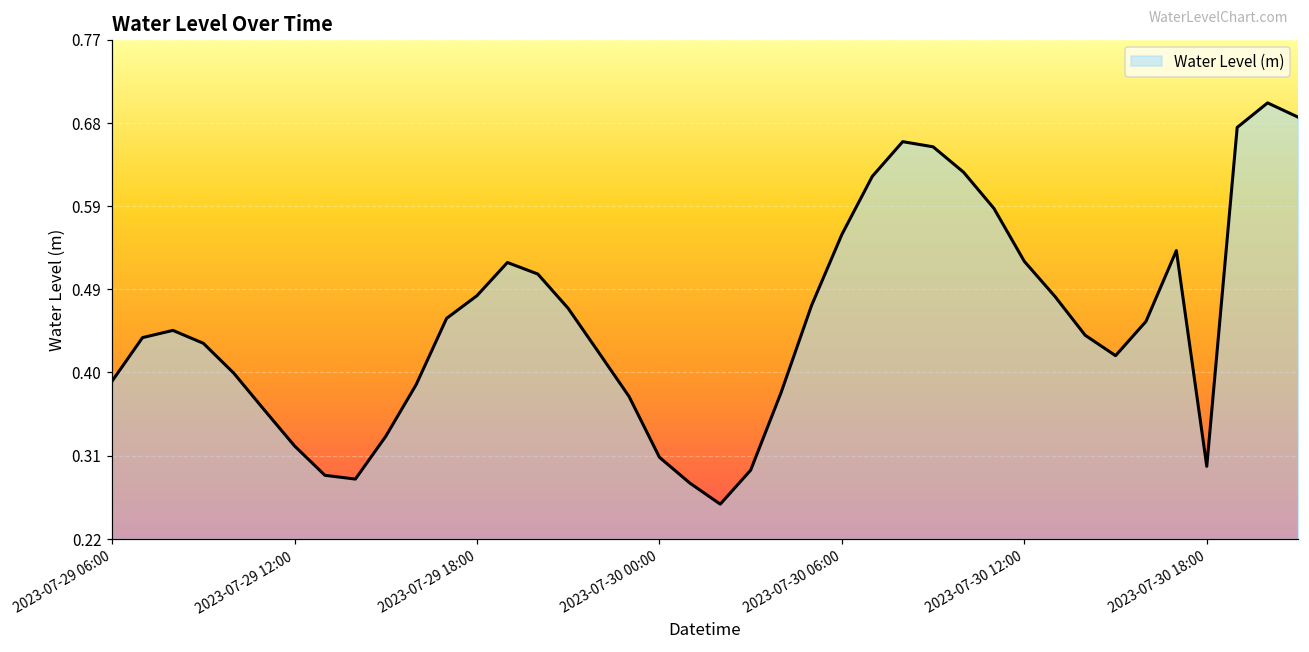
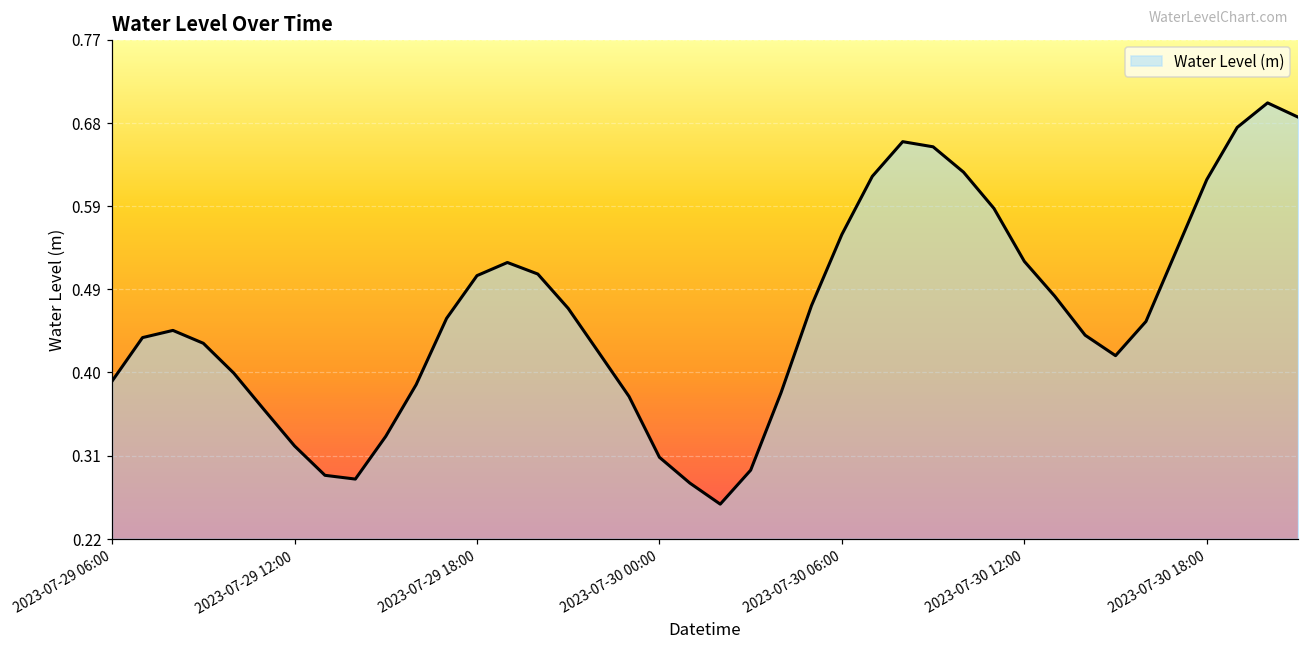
2023-07-29 18:00: 0.49 -> 0.51
2023-07-30 18:00: 0.30 -> 0.62
